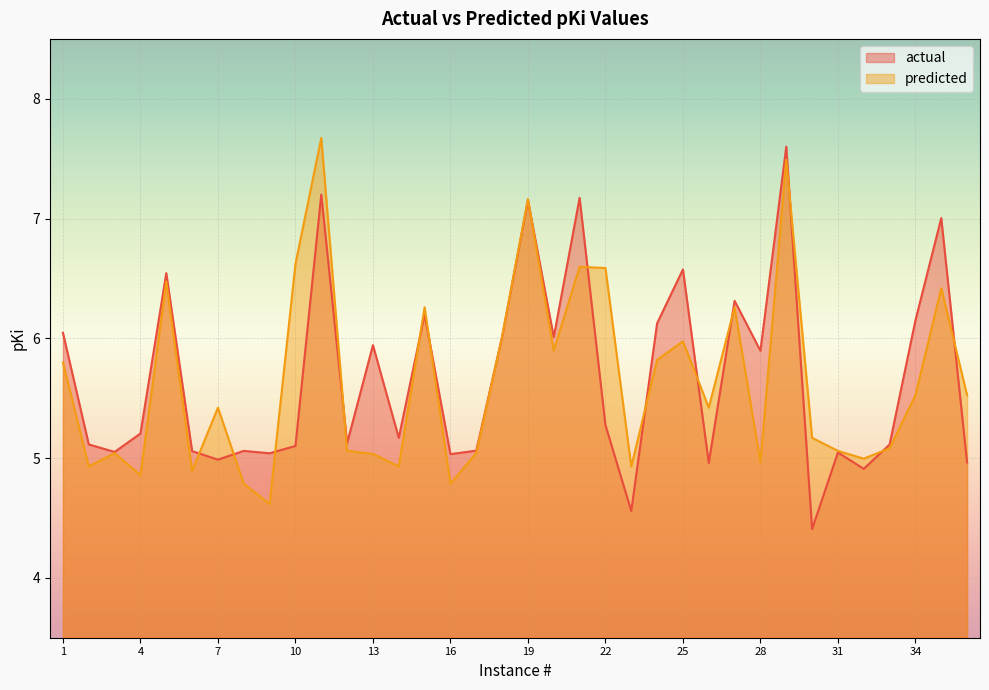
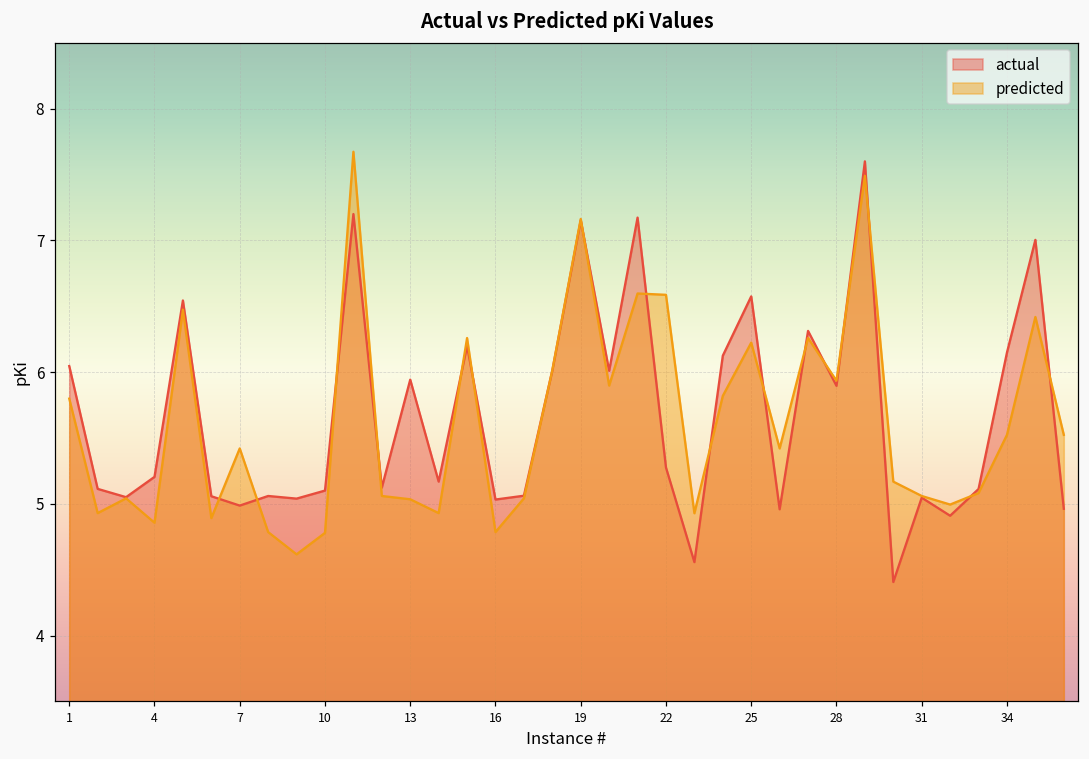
predicted, 10: 6.62 -> 4.78
predicted, 25: 5.98 -> 6.22
predicted, 28: 4.96 -> 5.94
